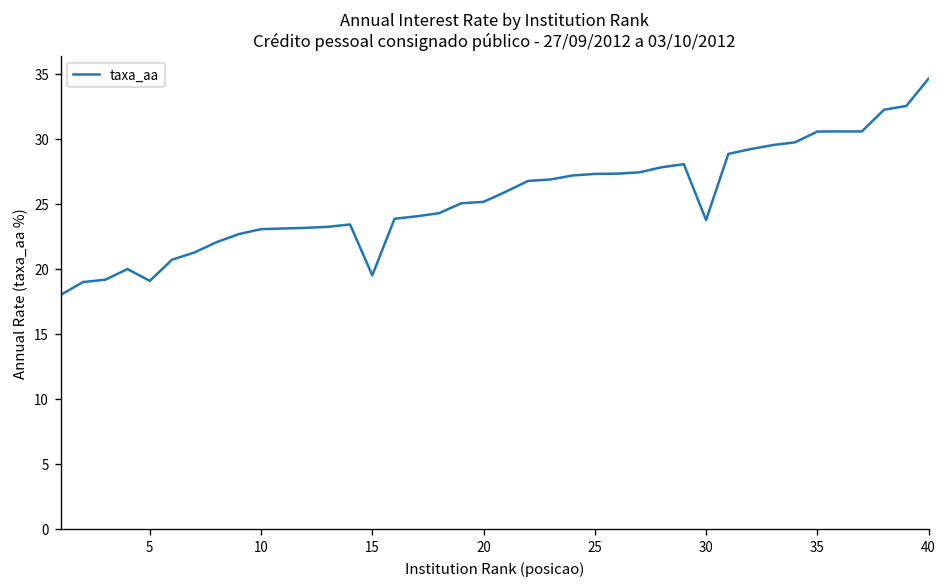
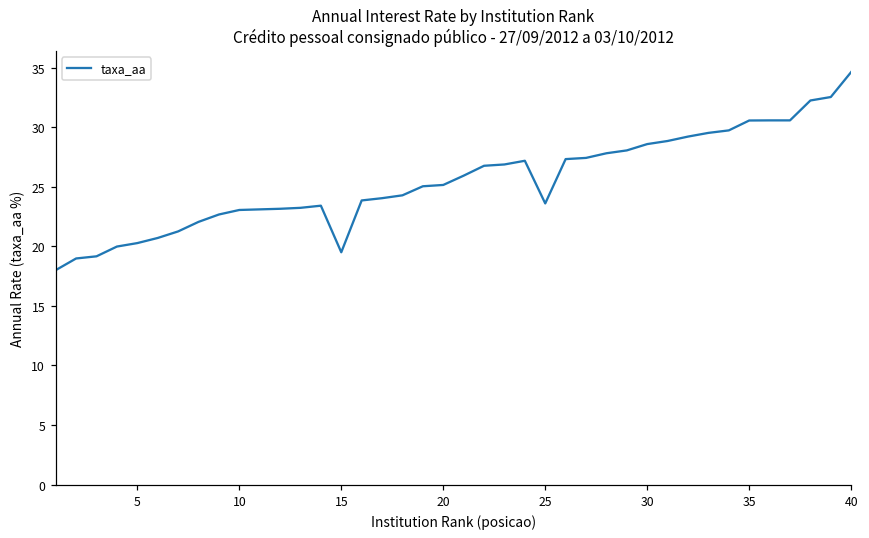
5: 19.1 -> 20.3
25: 27.3 -> 23.6
30: 23.8 -> 28.6
